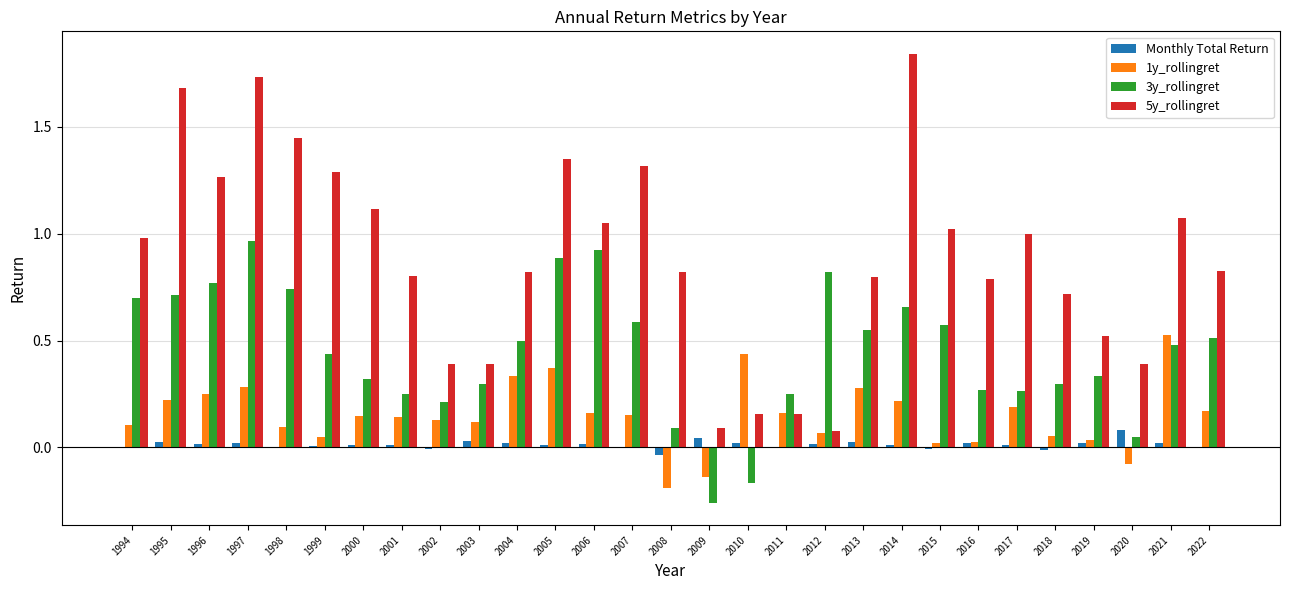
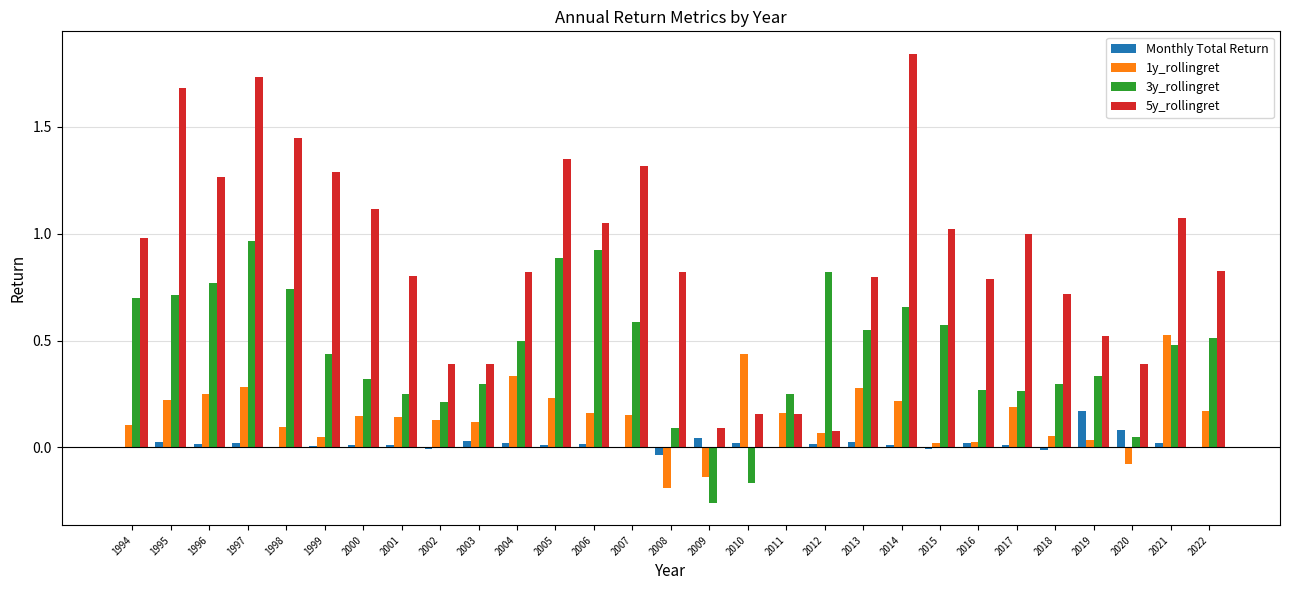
1y_rollingret, 2005: 0.37 -> 0.23
Monthly Total Return, 2019: 0.02 -> 0.17
